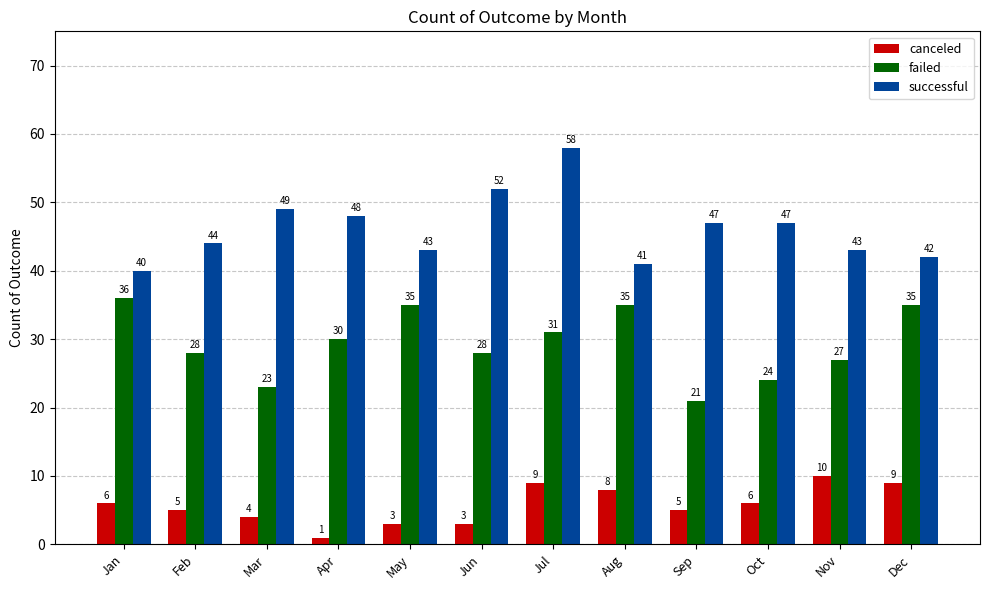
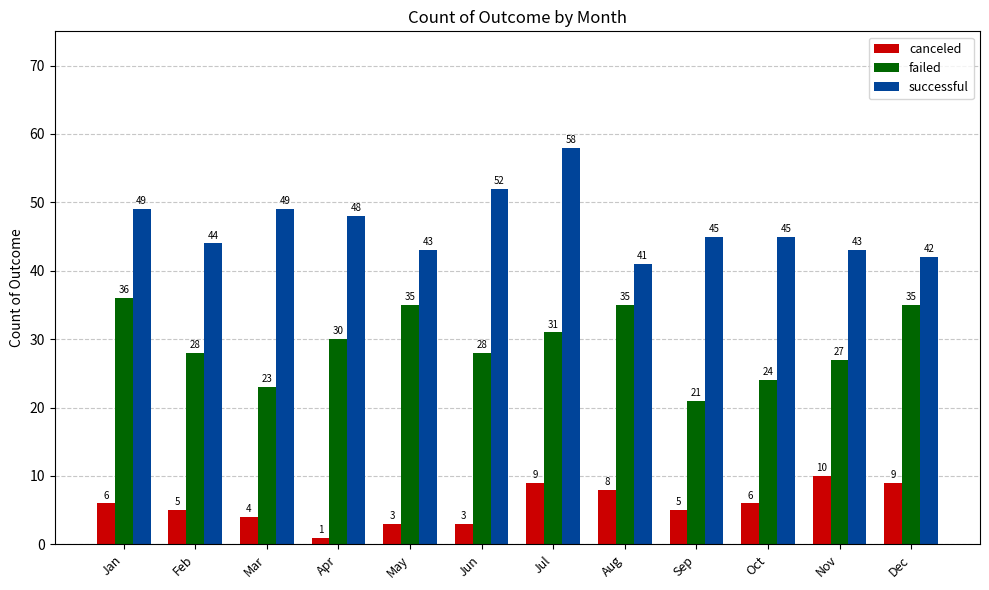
successful, Jan: 40 -> 49
successful, Sep: 47 -> 45
successful, Oct: 47 -> 45
